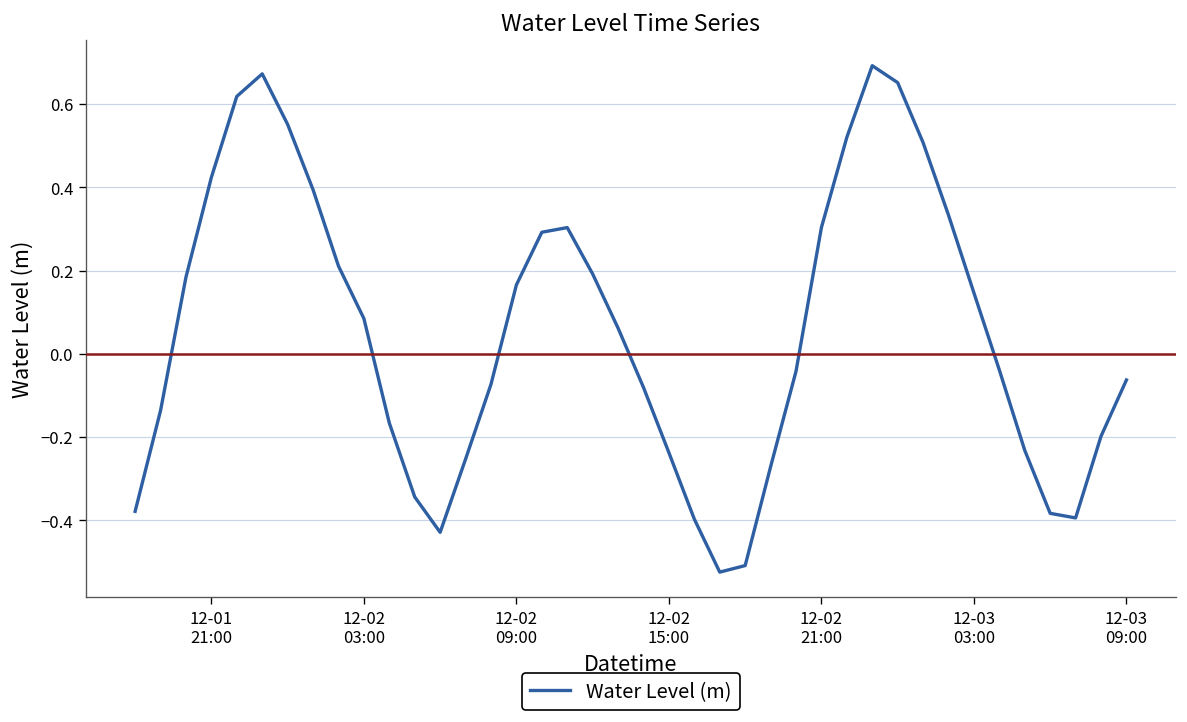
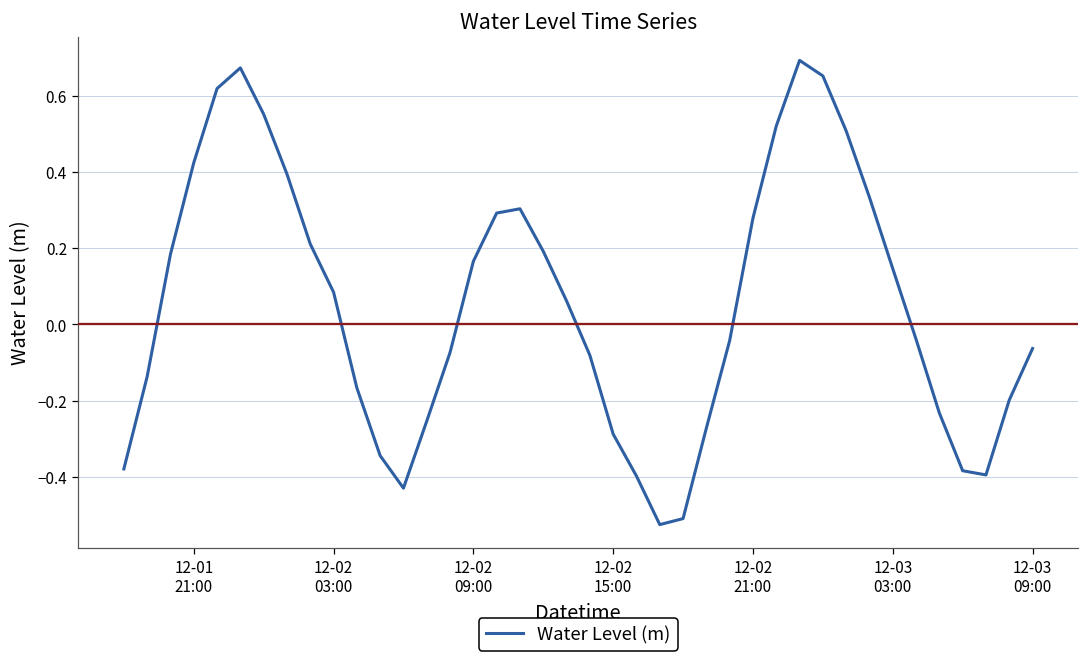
12-02 15:00: -0.24 -> -0.29
12-02 21:00: 0.30 -> 0.28
